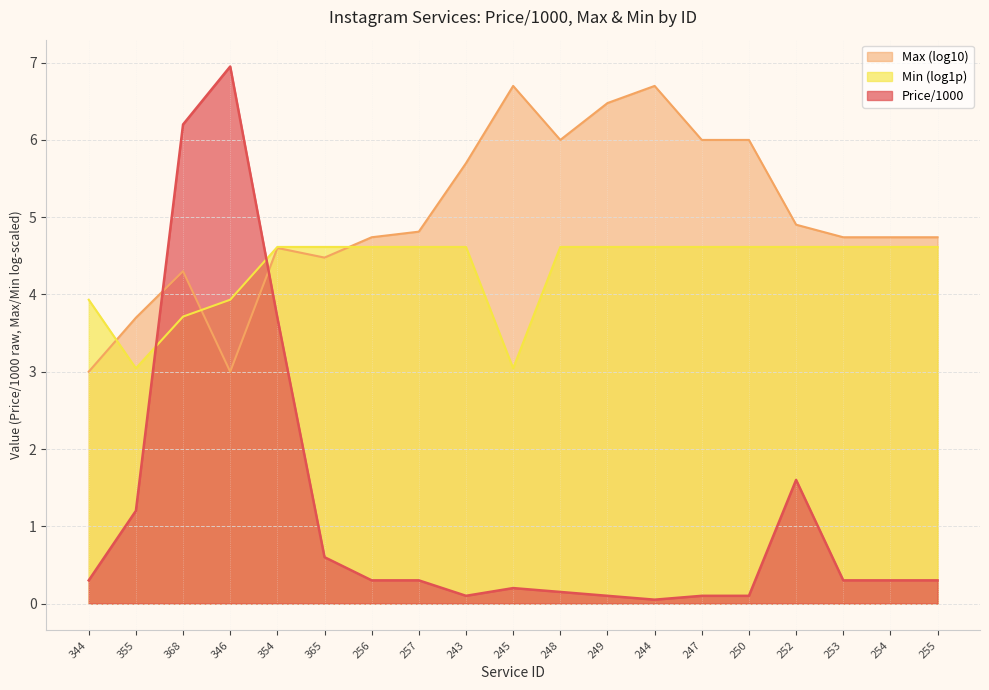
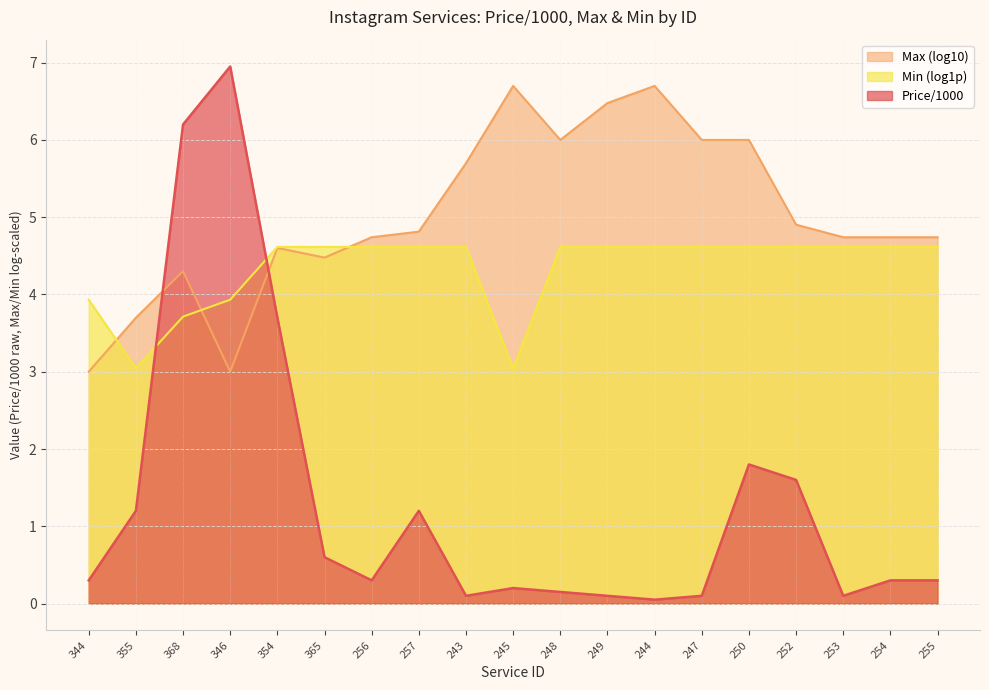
Price/1000, 257: 0.3 -> 1.2
Price/1000, 250: 0.1 -> 1.8
Price/1000, 253: 0.3 -> 0.1
